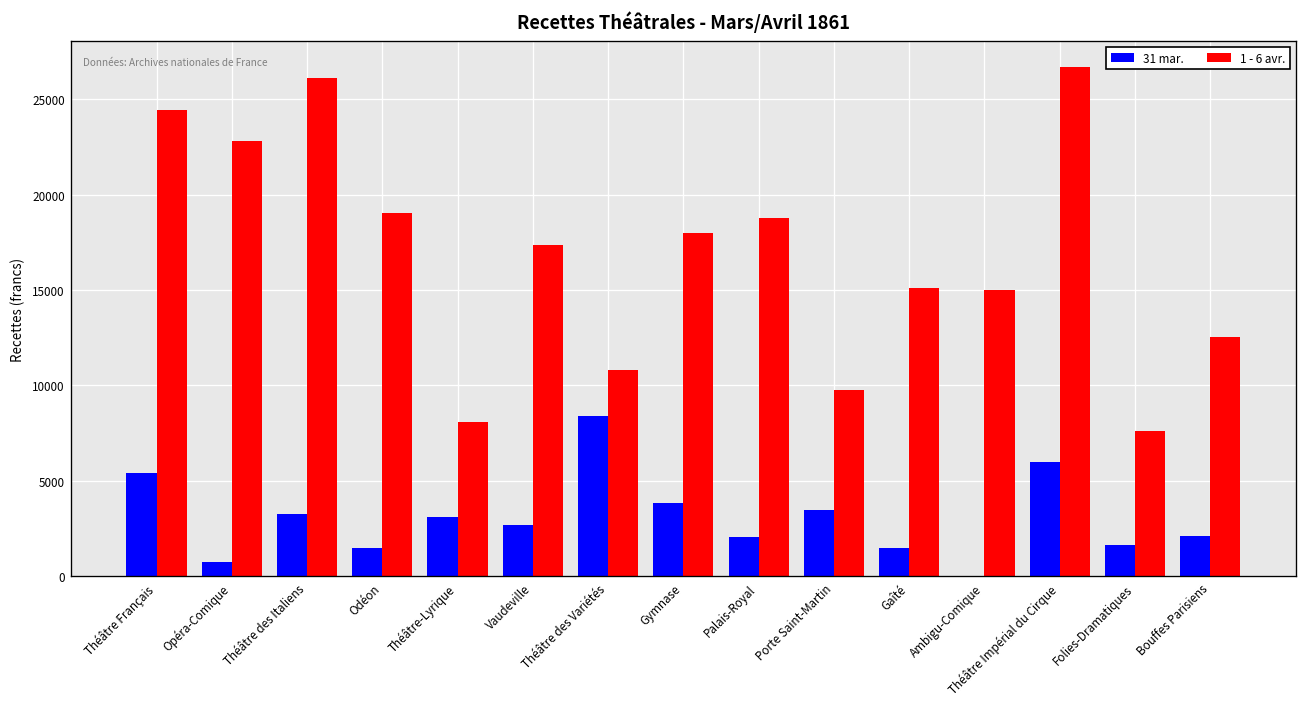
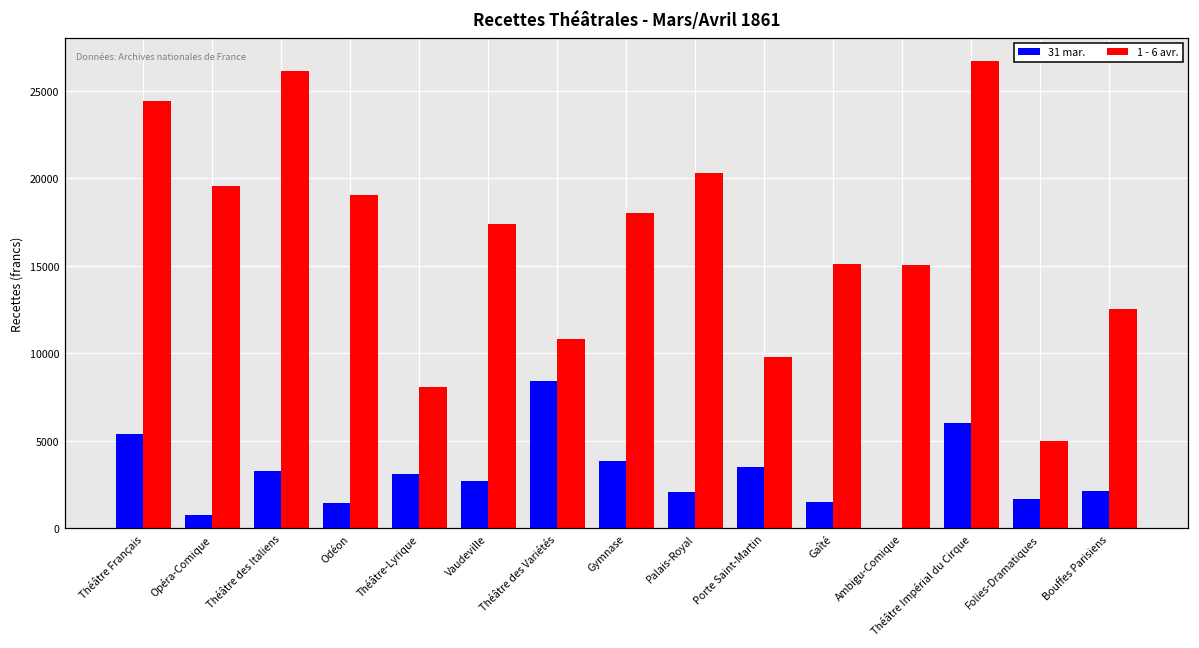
1 - 6 avr., Opéra-Comique: 22800 -> 19600
1 - 6 avr., Palais-Royal: 18800 -> 20300
1 - 6 avr., Folies-Dramatiques: 7600 -> 5000
